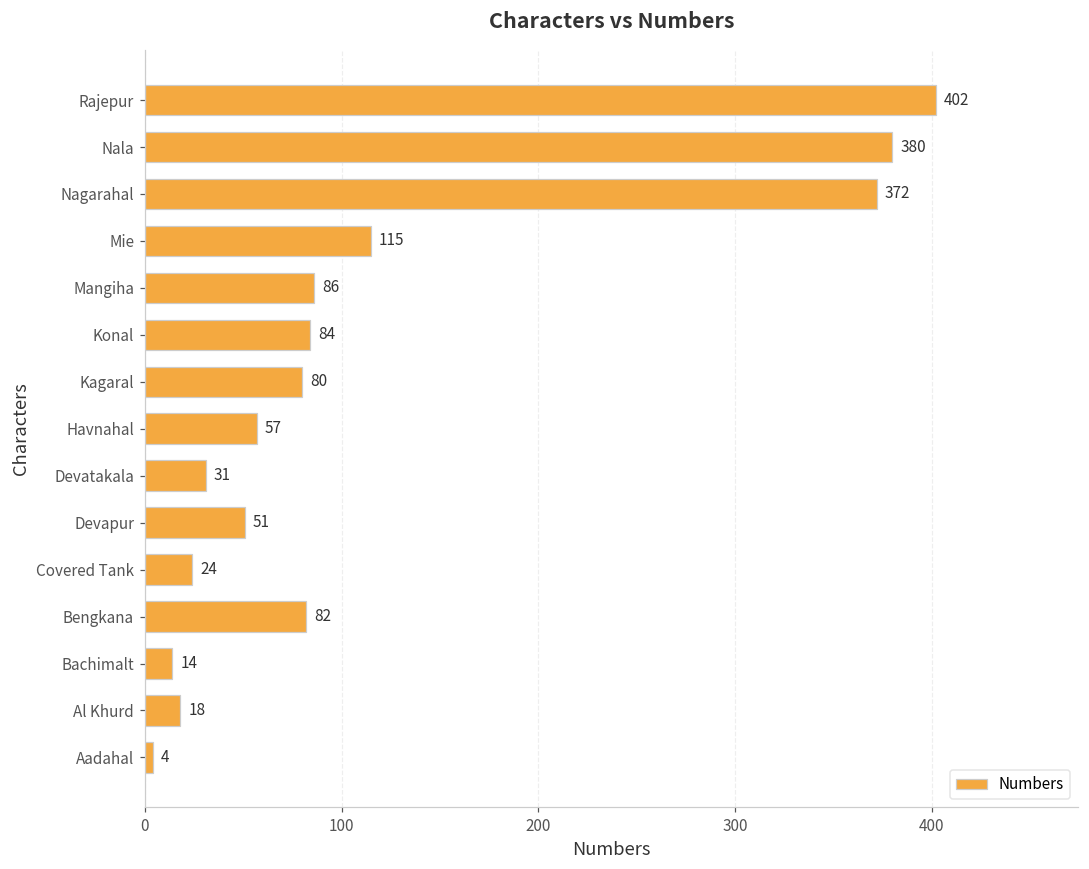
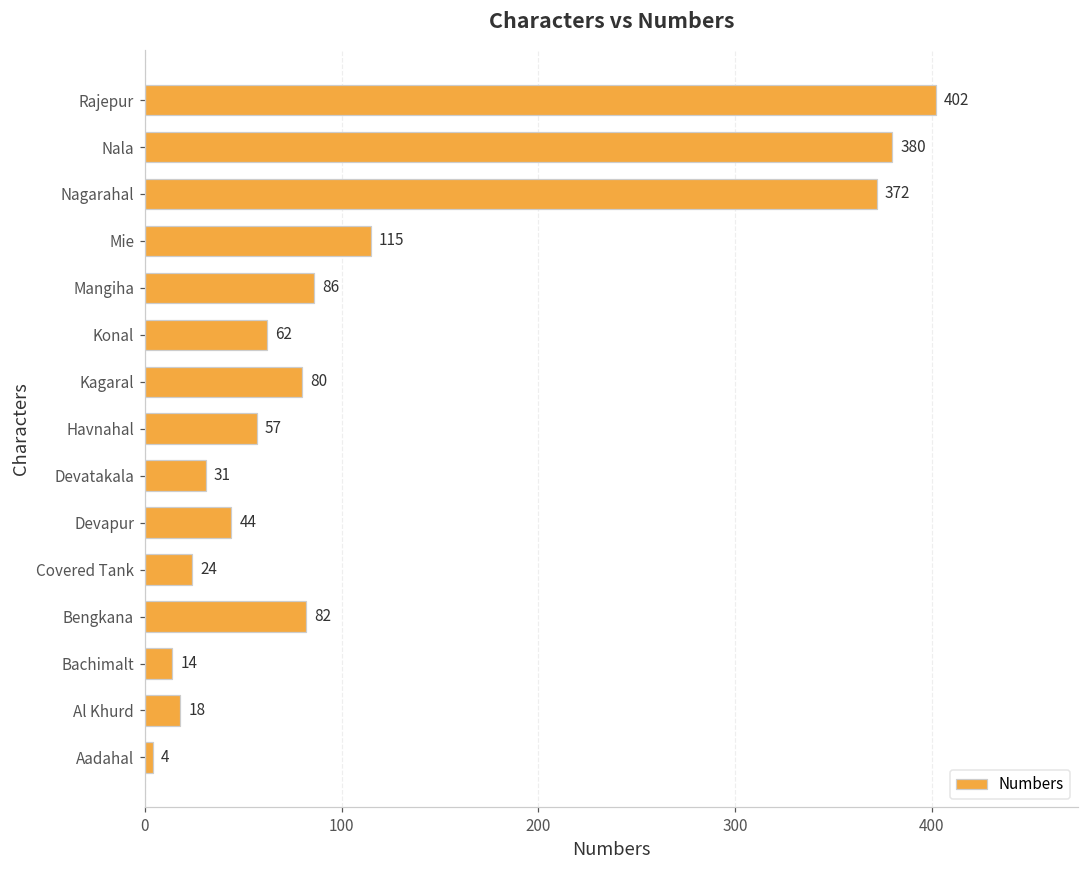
Konal: 84 -> 62
Devapur: 51 -> 44
